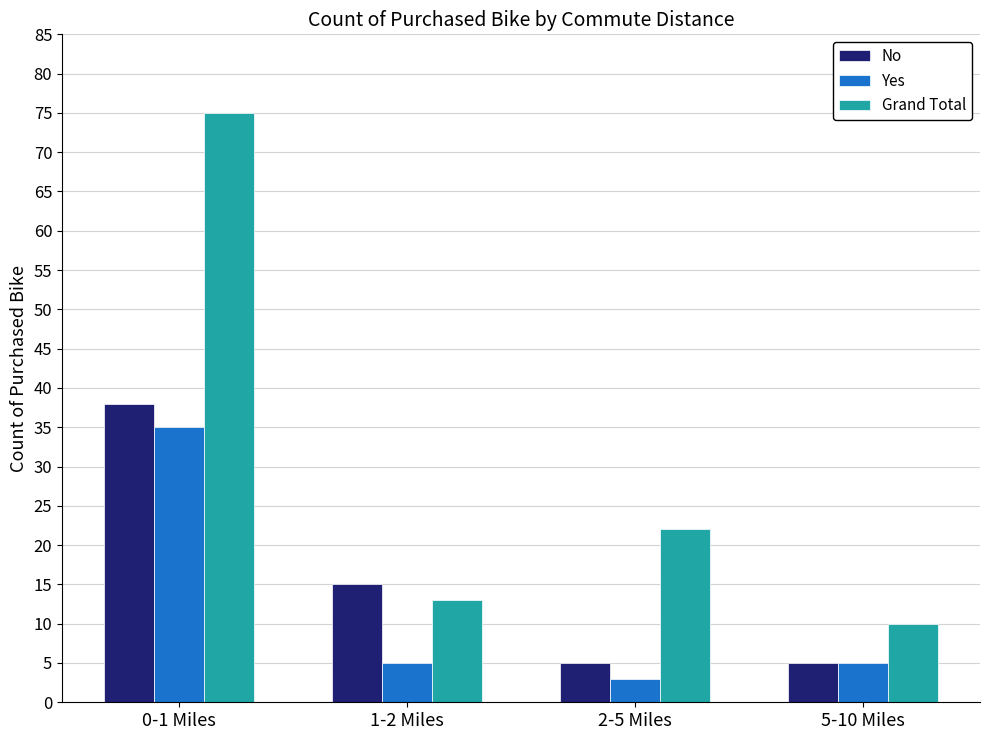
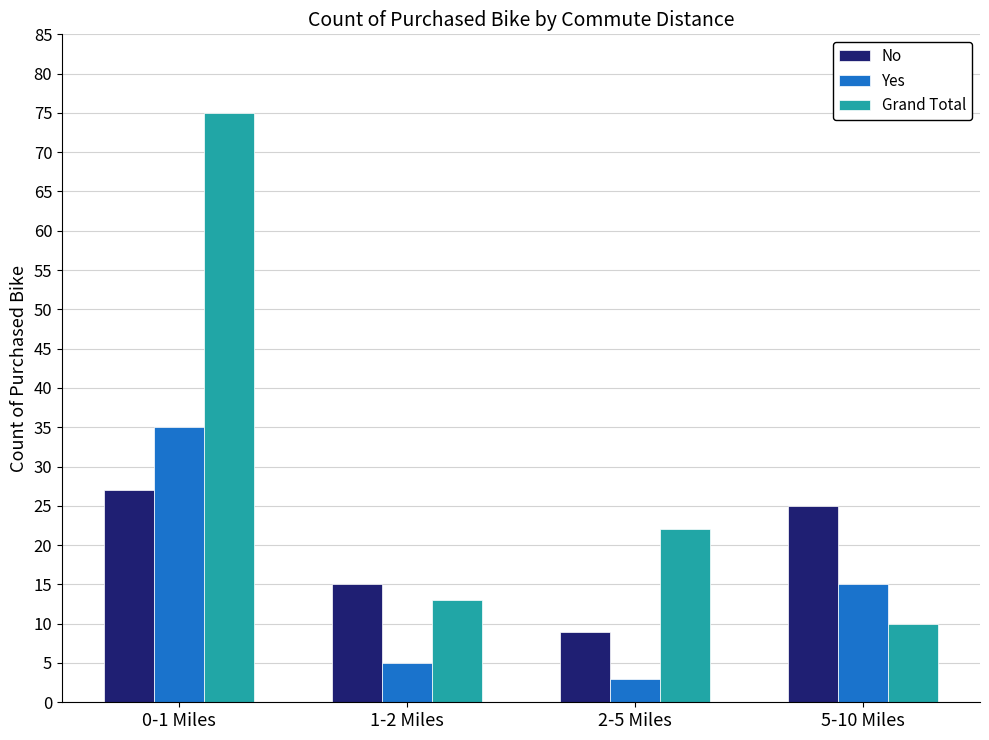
No, 0-1 Miles: 38 -> 27
No, 2-5 Miles: 5 -> 9
No, 5-10 Miles: 5 -> 25
Yes, 5-10 Miles: 5 -> 15
